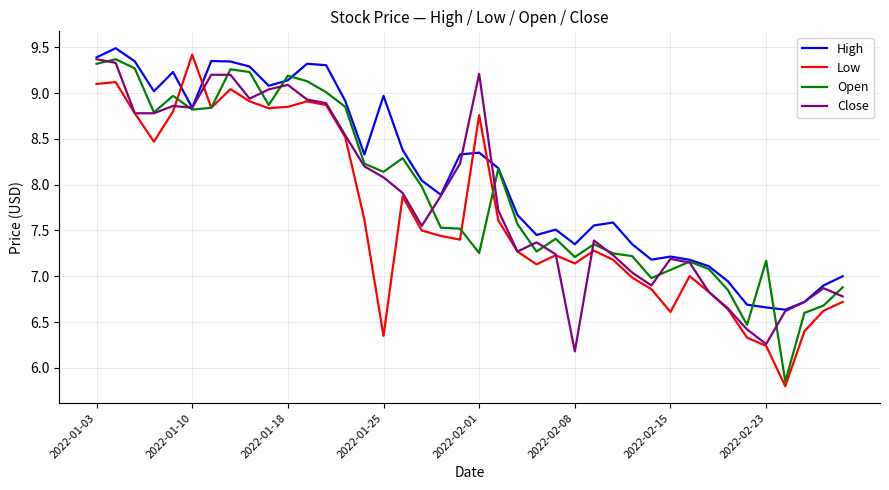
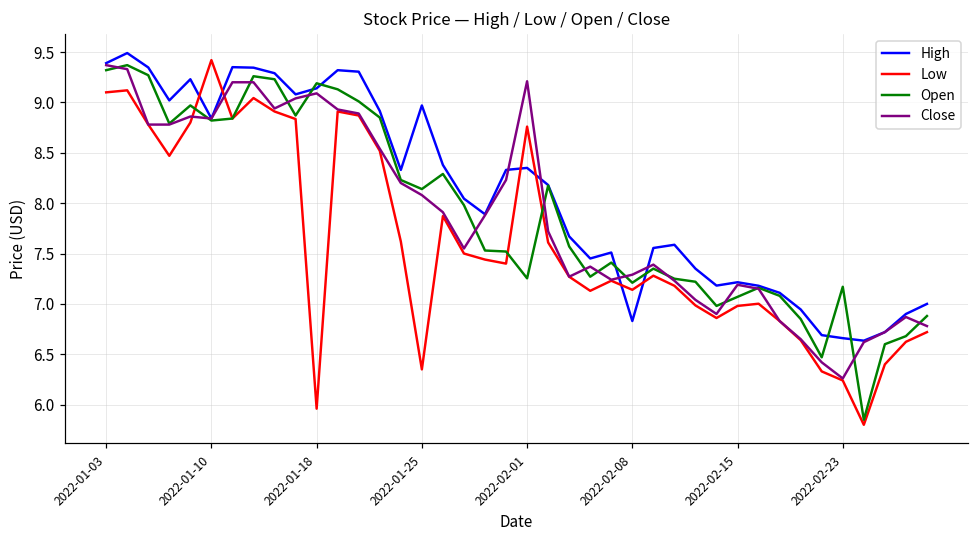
Low, 2022-01-18: 8.9 -> 6.0
High, 2022-02-08: 7.4 -> 6.8
Close, 2022-02-08: 6.2 -> 7.3
Low, 2022-02-15: 6.6 -> 7.0
